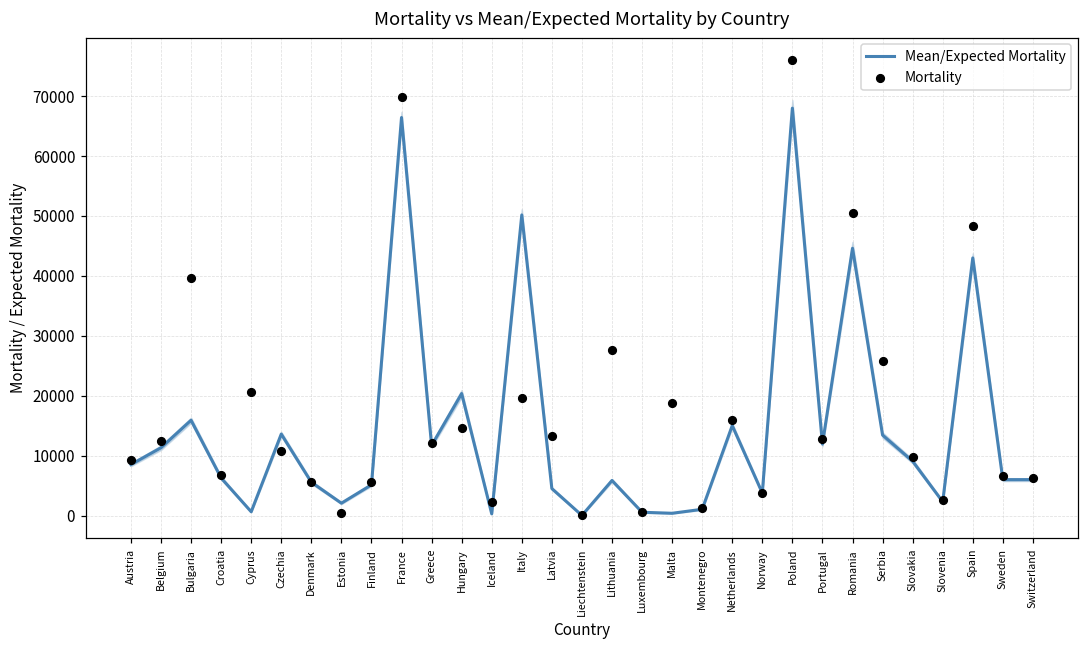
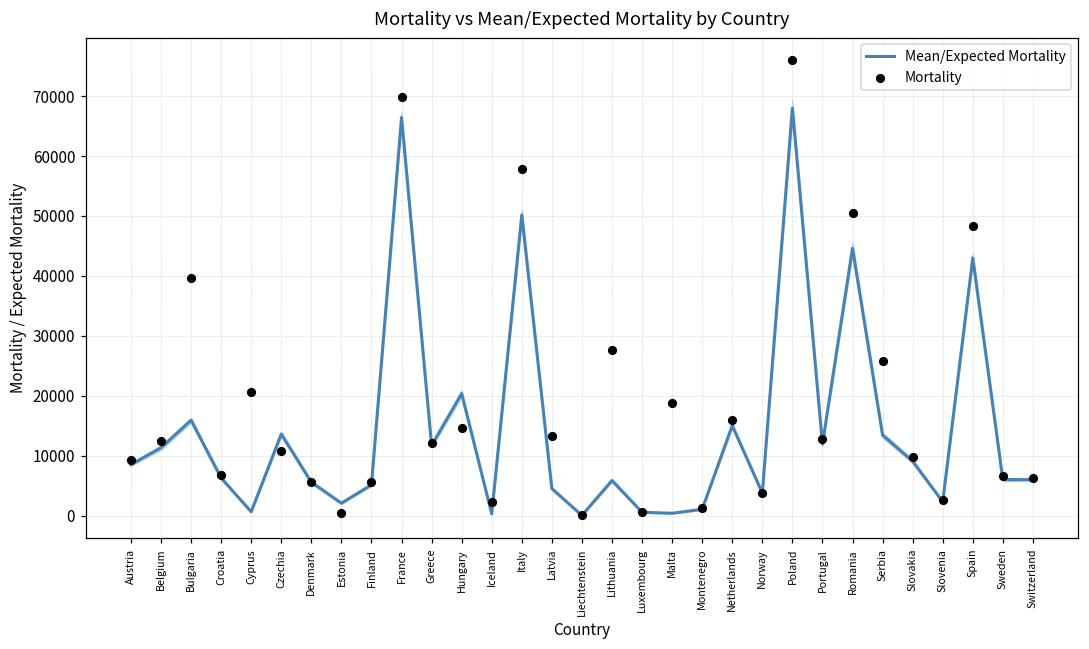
Mortality, Italy: 20000 -> 58000
